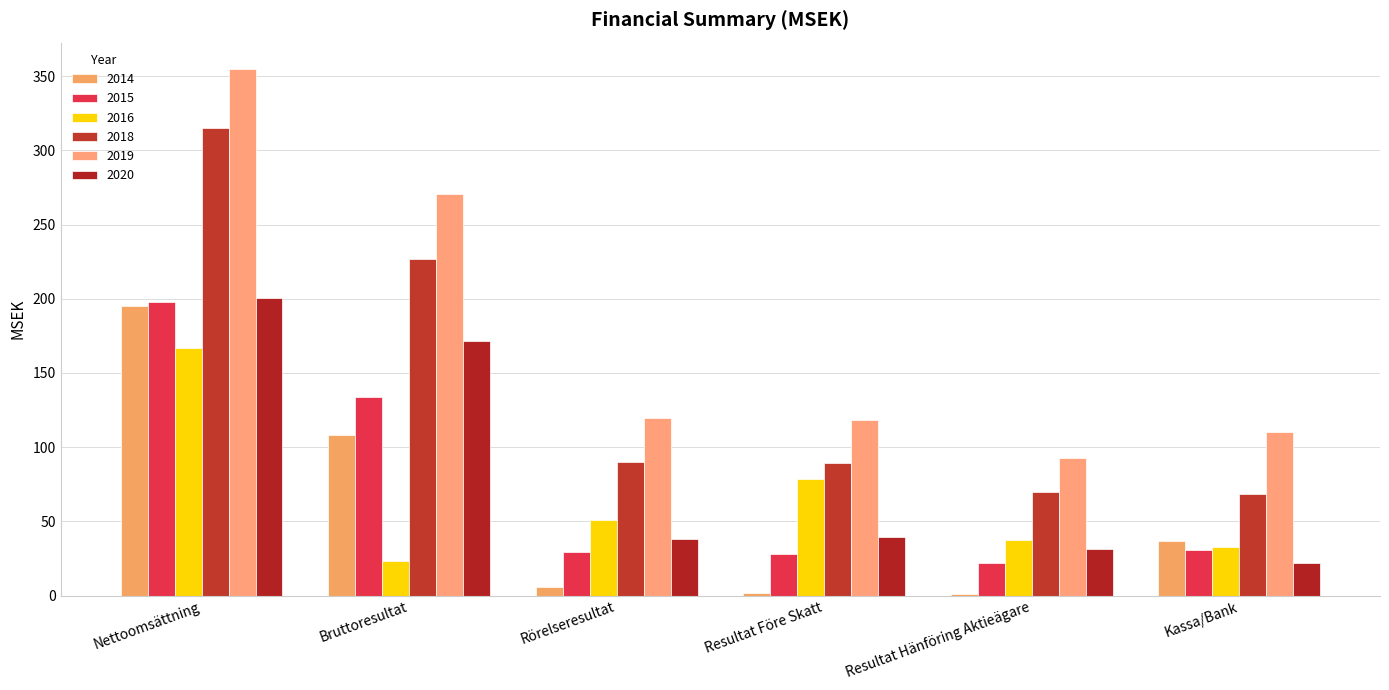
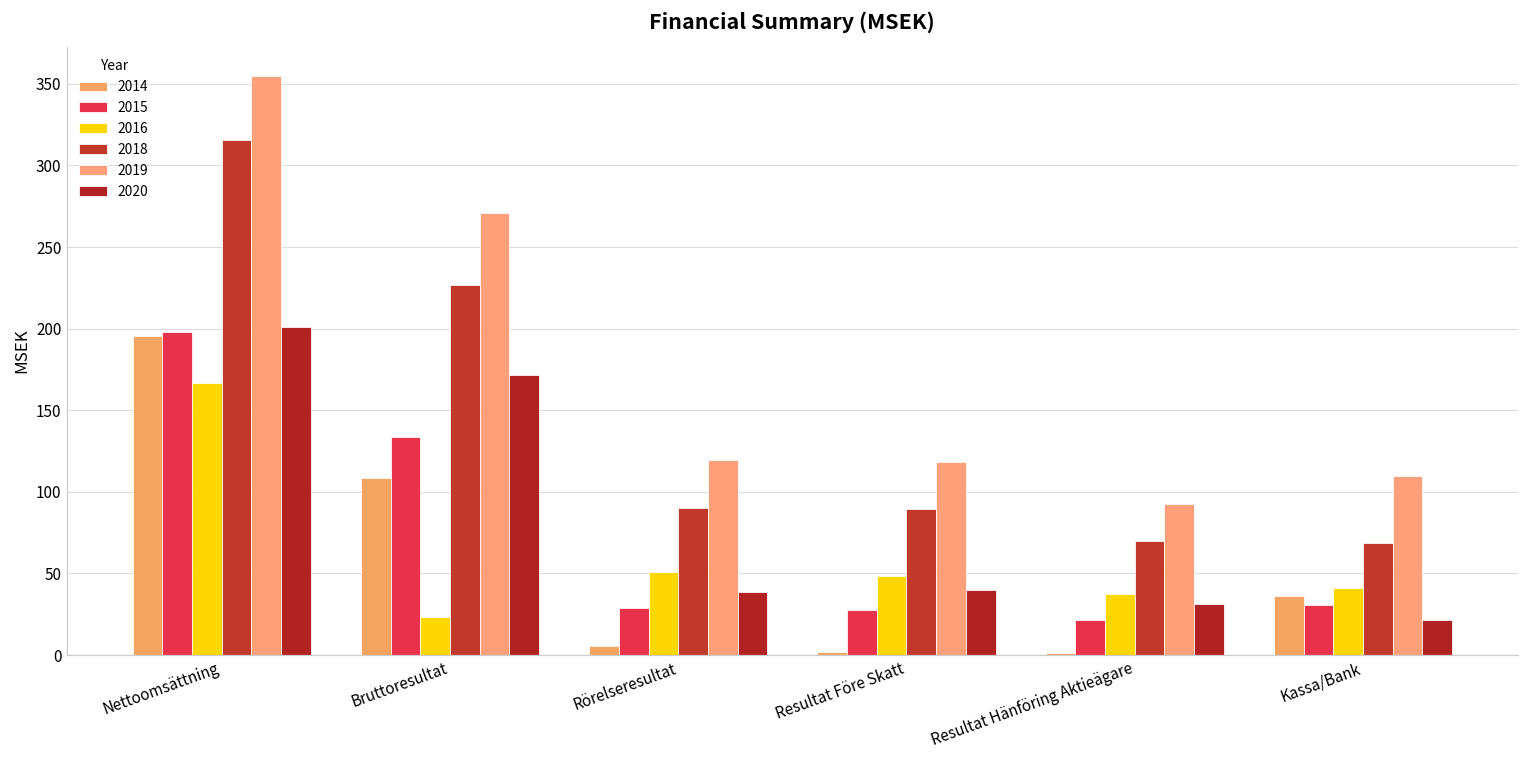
2016, Resultat Före Skatt: 79 -> 48
2016, Kassa/Bank: 33 -> 41
